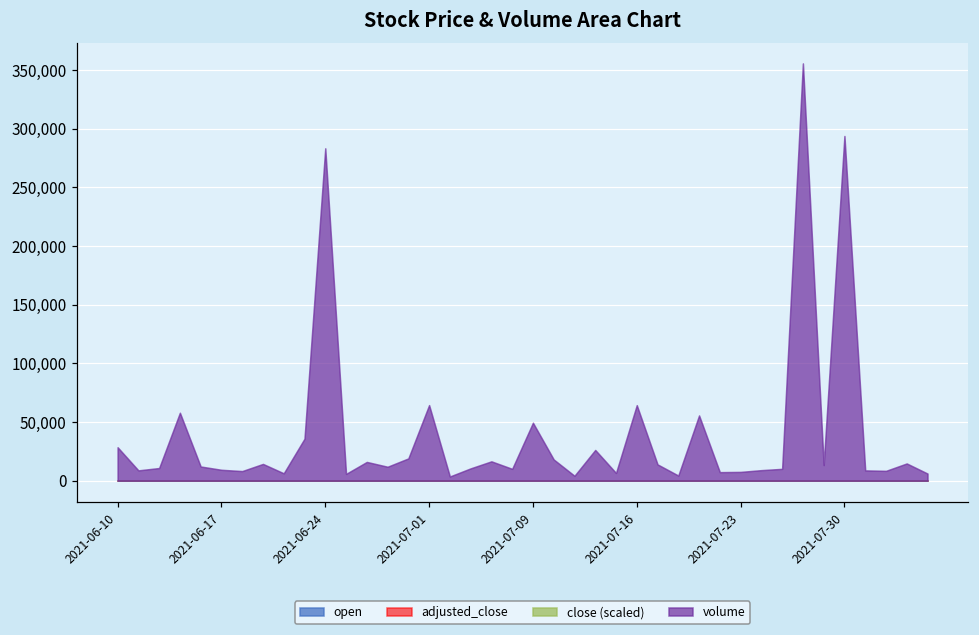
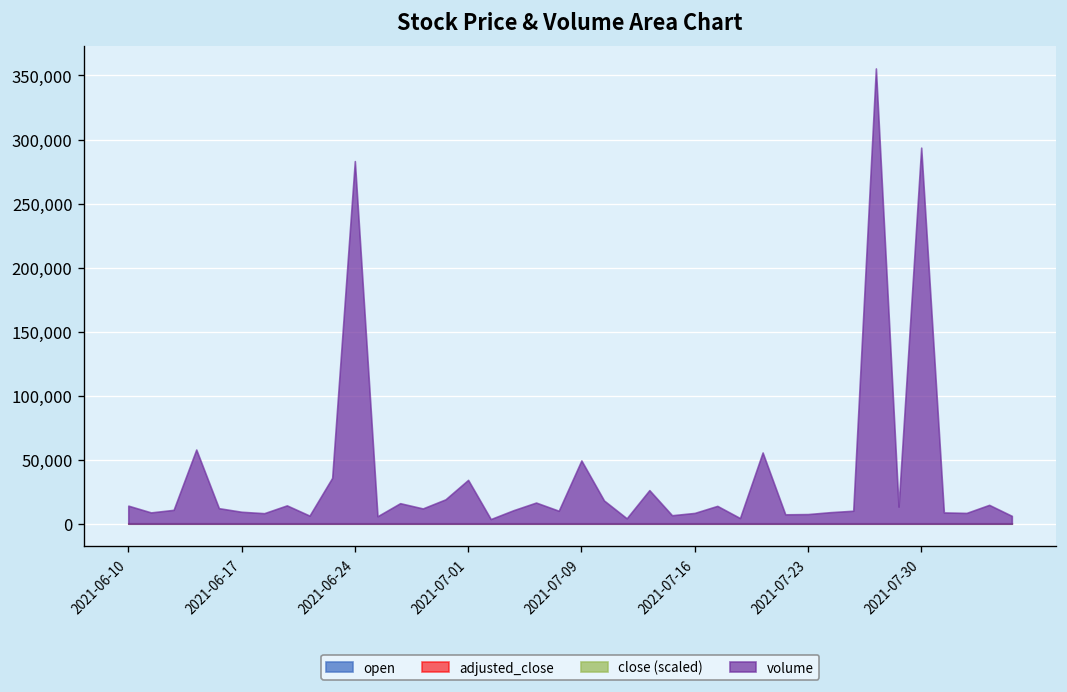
volume, 2021-06-10: 29,000 -> 14,000
volume, 2021-07-01: 64,000 -> 34,000
volume, 2021-07-16: 64,000 -> 8,000
